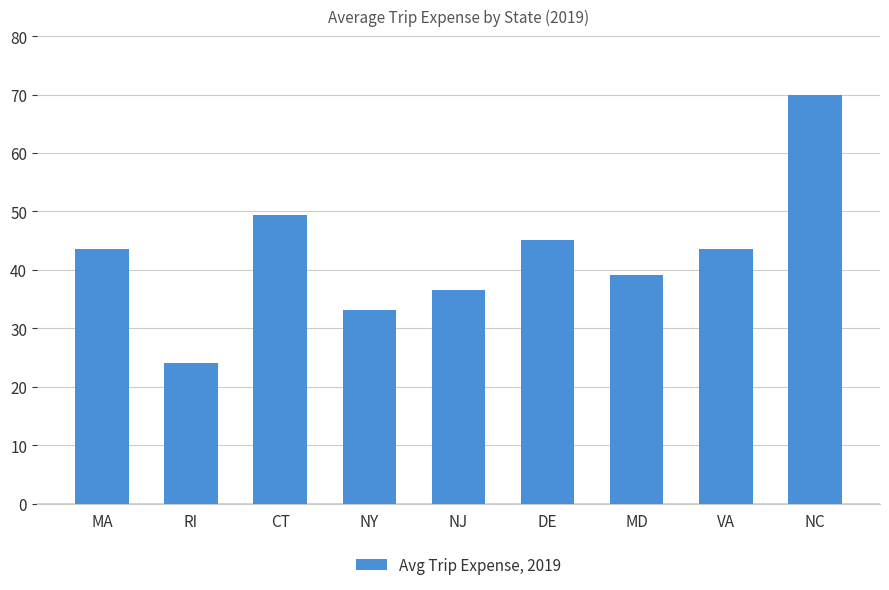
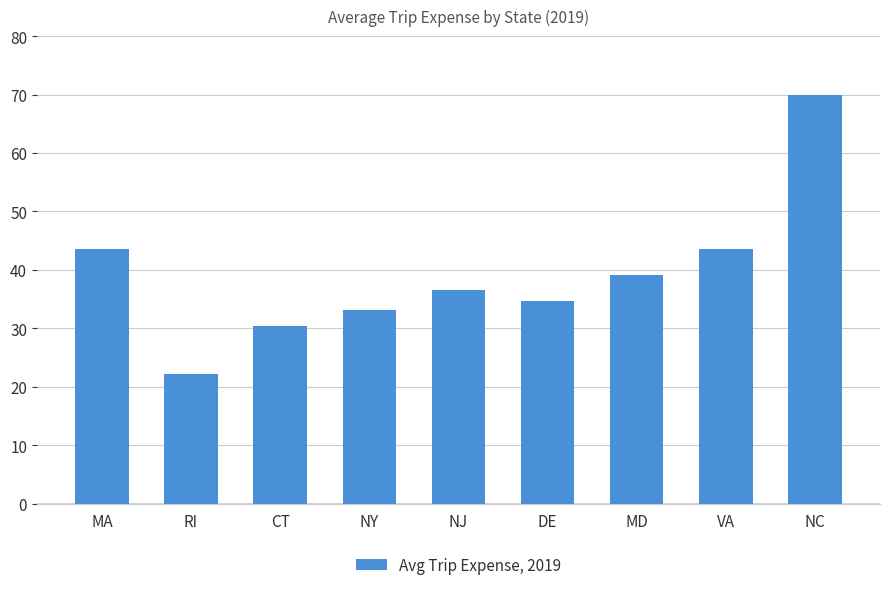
RI: 24 -> 22
CT: 49 -> 30
DE: 45 -> 35
